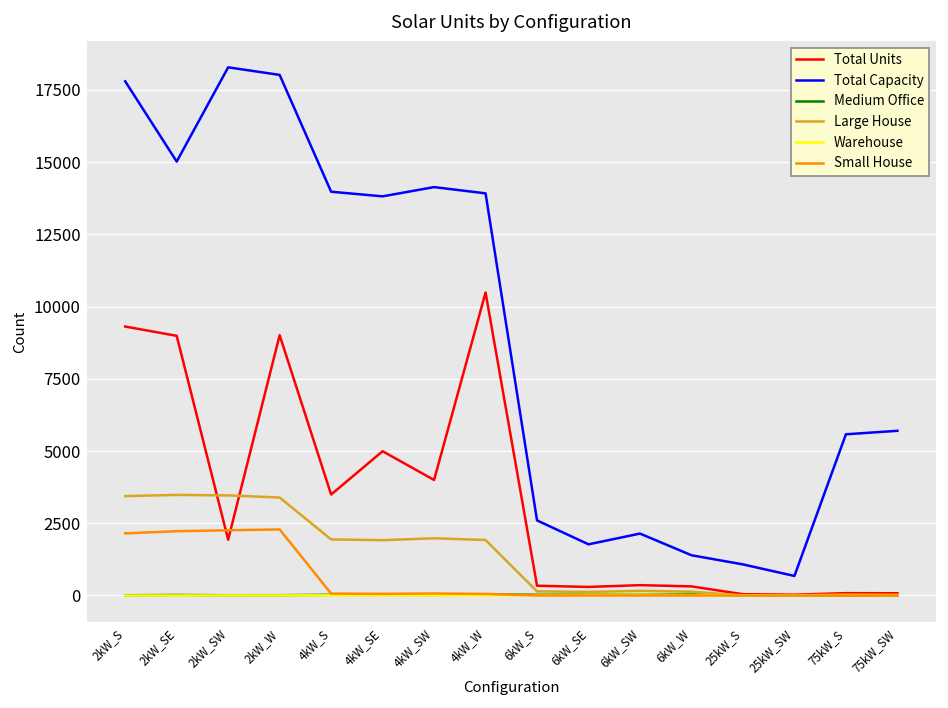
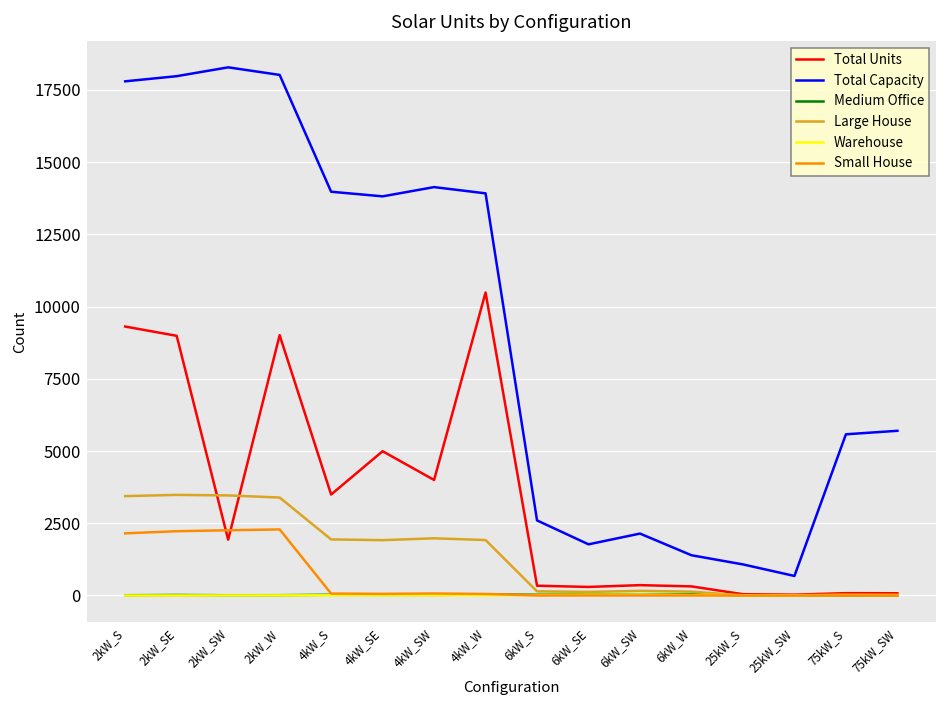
Total Capacity, 2kW_SE: 15000 -> 18000
